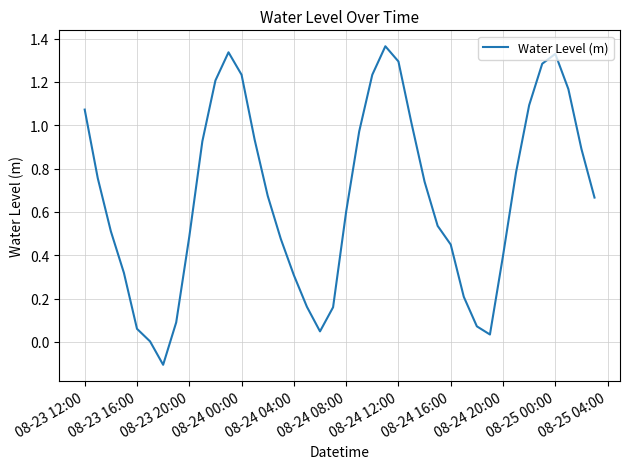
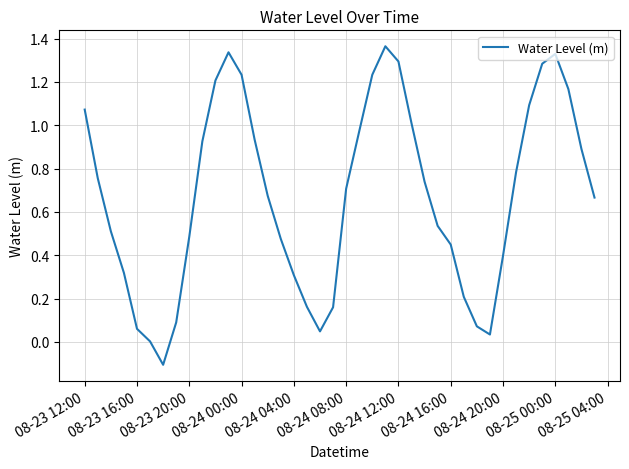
08-24 08:00: 0.60 -> 0.71
